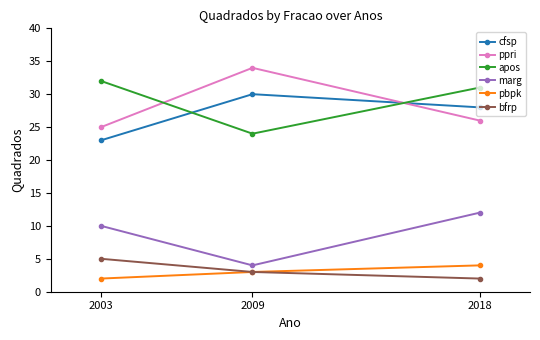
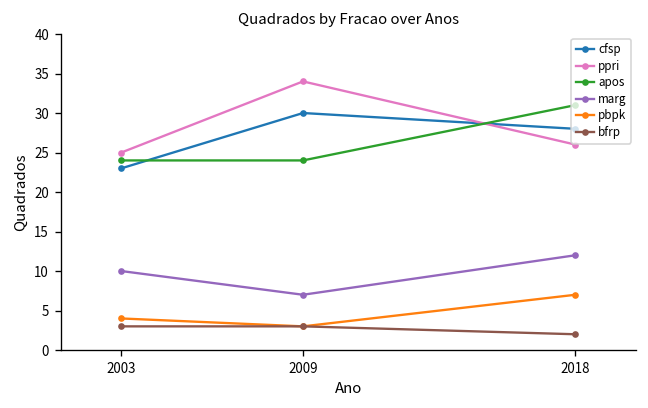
apos, 2003: 32 -> 24
pbpk, 2003: 2 -> 4
bfrp, 2003: 5 -> 3
marg, 2009: 4 -> 7
pbpk, 2018: 4 -> 7
